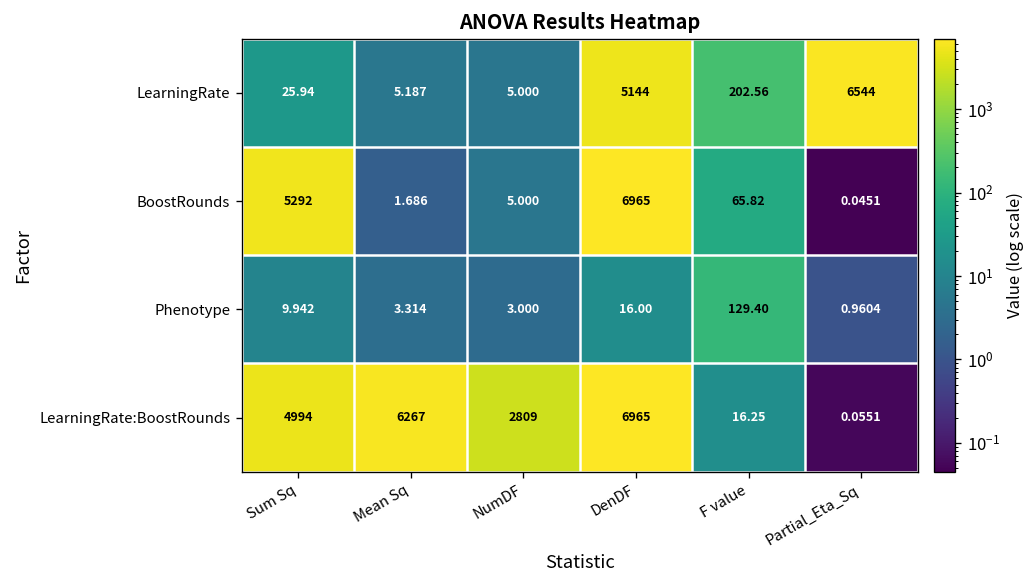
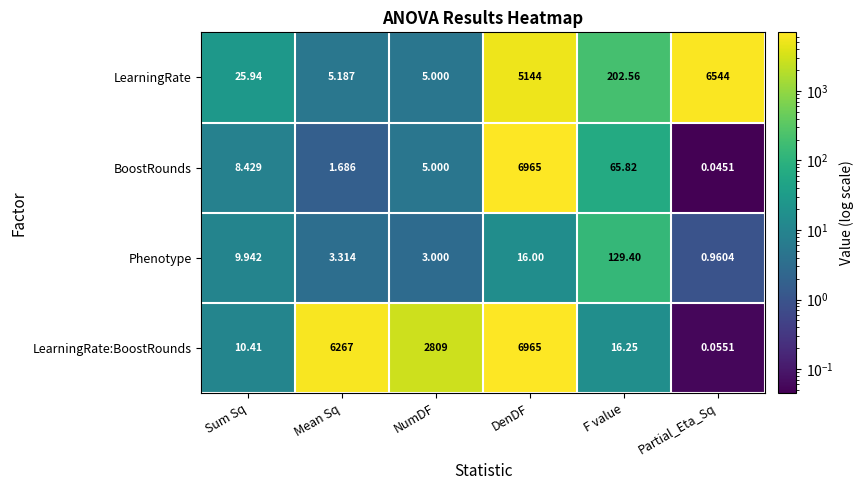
BoostRounds, Sum Sq: 5292 -> 8.429
LearningRate:BoostRounds, Sum Sq: 4994 -> 10.41
